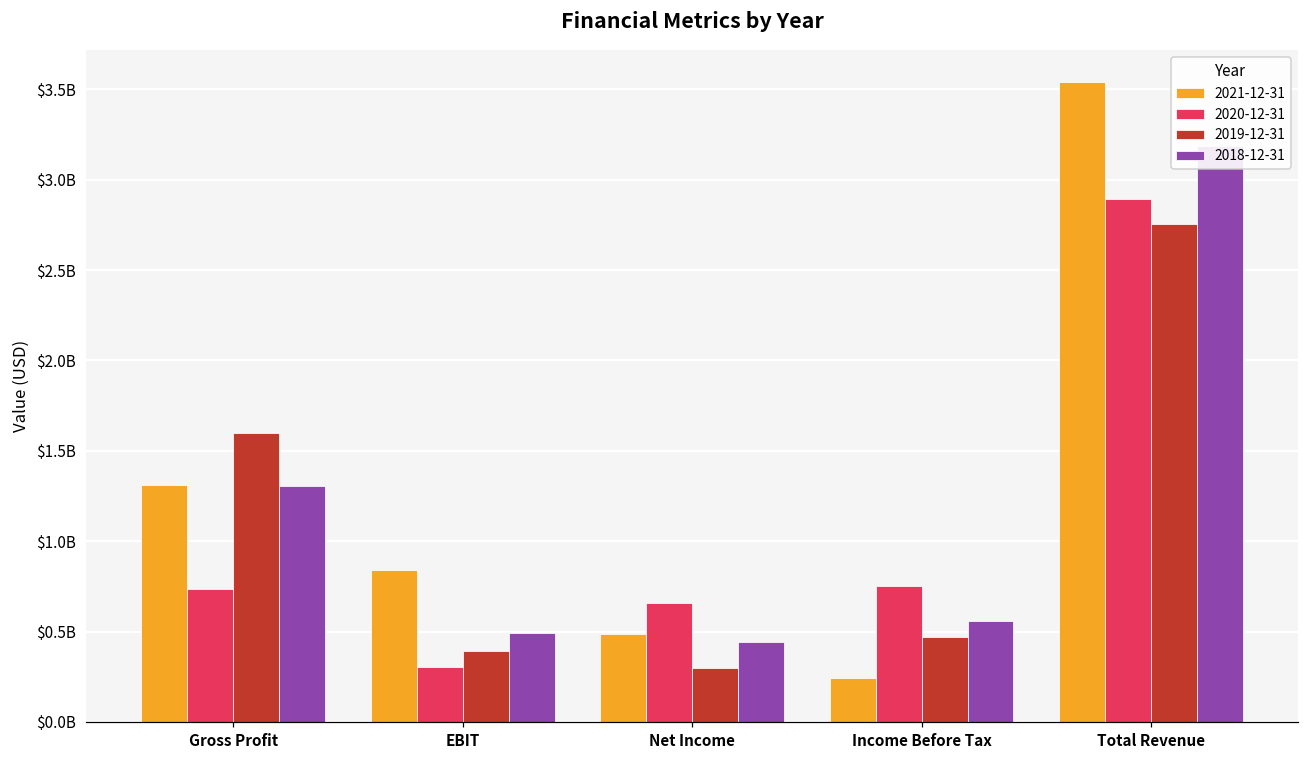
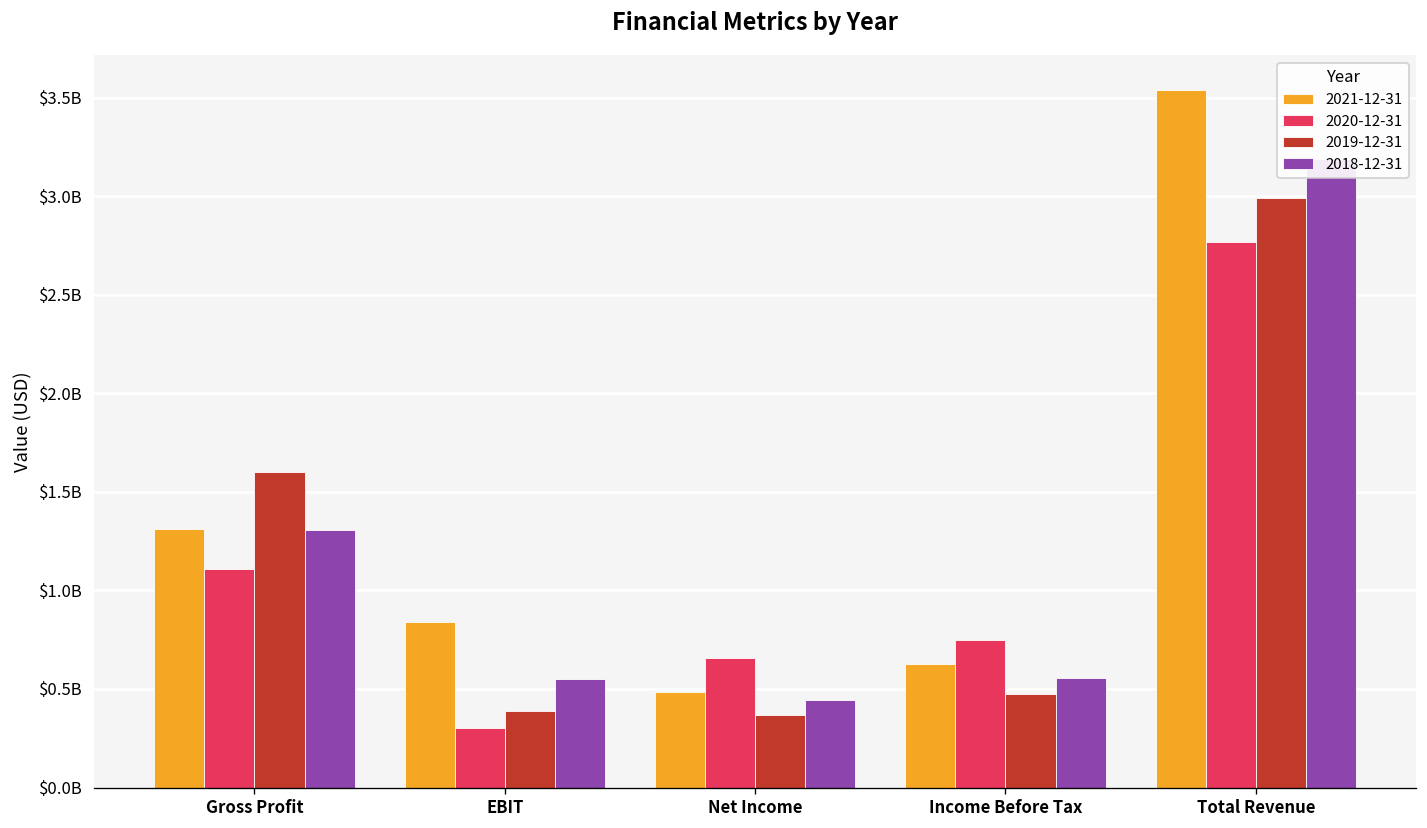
2020-12-31, Gross Profit: $730000000 -> $1110000000
2018-12-31, EBIT: $490000000 -> $550000000
2019-12-31, Net Income: $300000000 -> $370000000
2021-12-31, Income Before Tax: $250000000 -> $630000000
2020-12-31, Total Revenue: $2900000000 -> $2770000000
2019-12-31, Total Revenue: $2750000000 -> $2990000000
